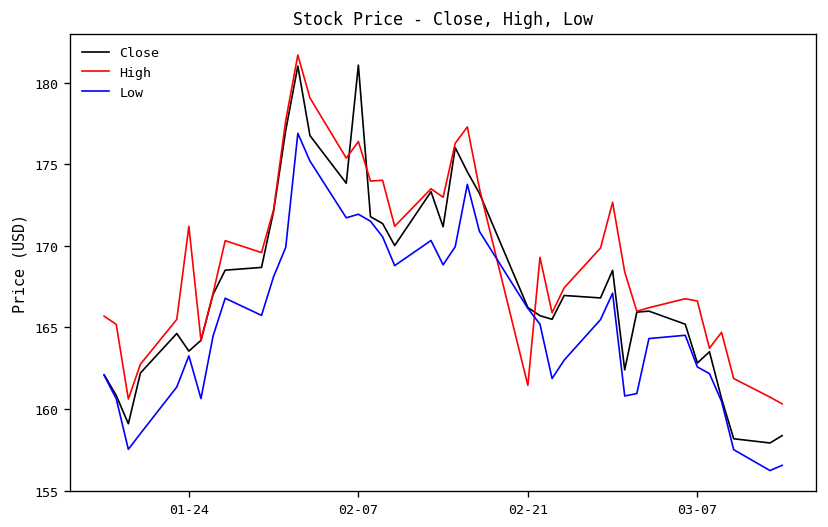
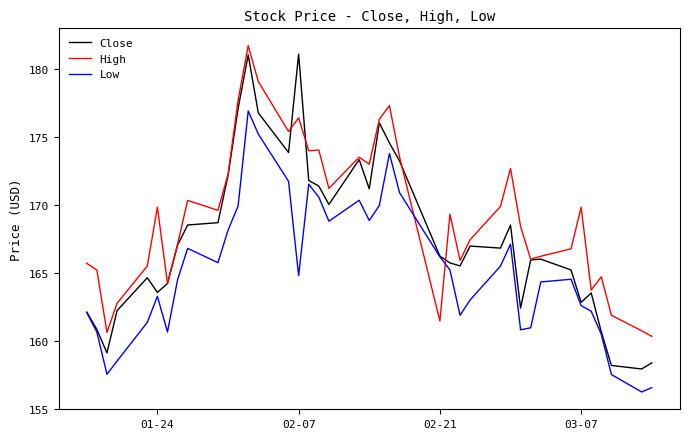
High, 01-24: 171.2 -> 169.8
Low, 02-07: 171.9 -> 164.8
High, 03-07: 166.6 -> 169.8
